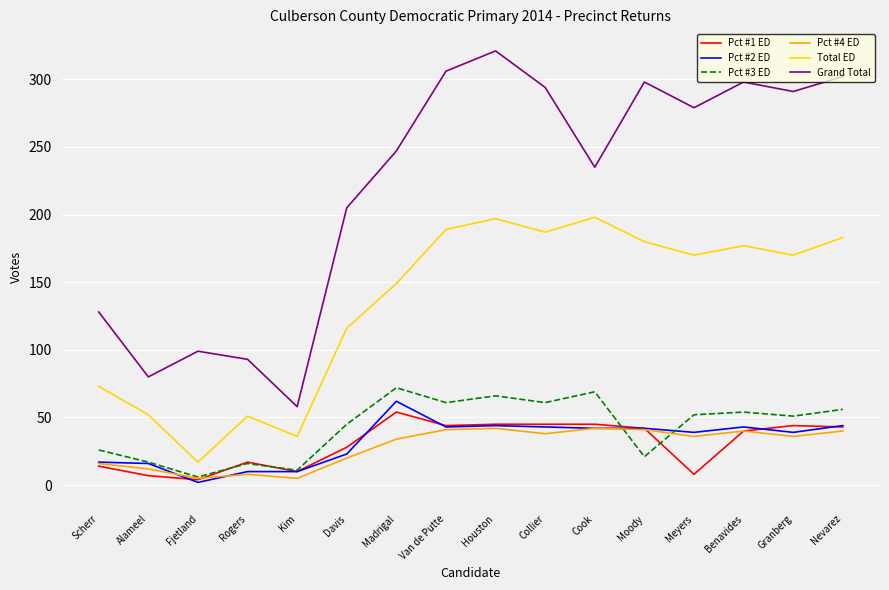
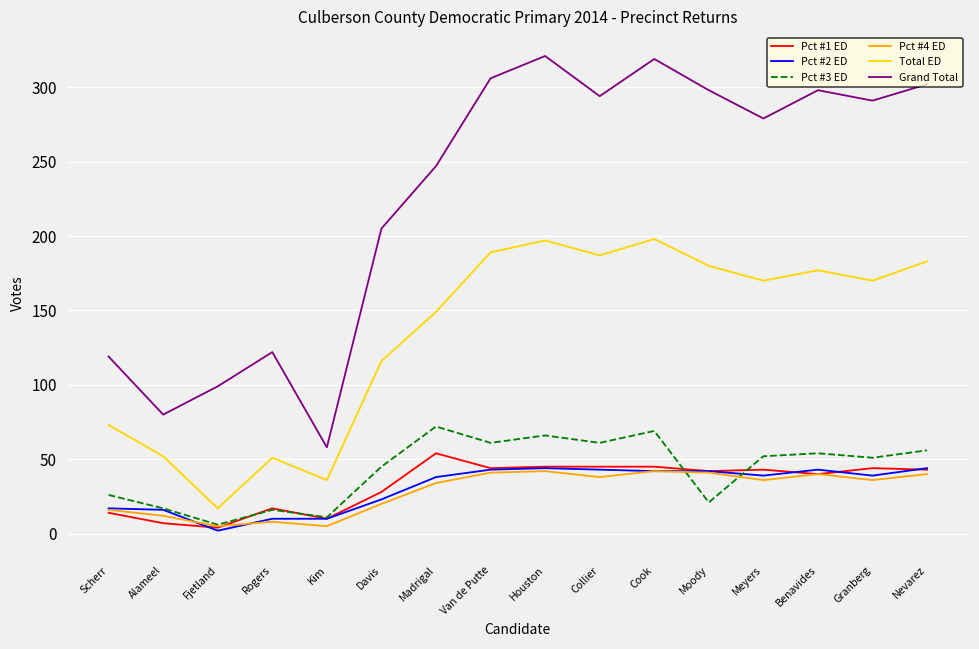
Grand Total, Scherr: 128 -> 119
Grand Total, Rogers: 93 -> 122
Pct #2 ED, Madrigal: 62 -> 38
Grand Total, Cook: 235 -> 319
Pct #1 ED, Meyers: 8 -> 43
